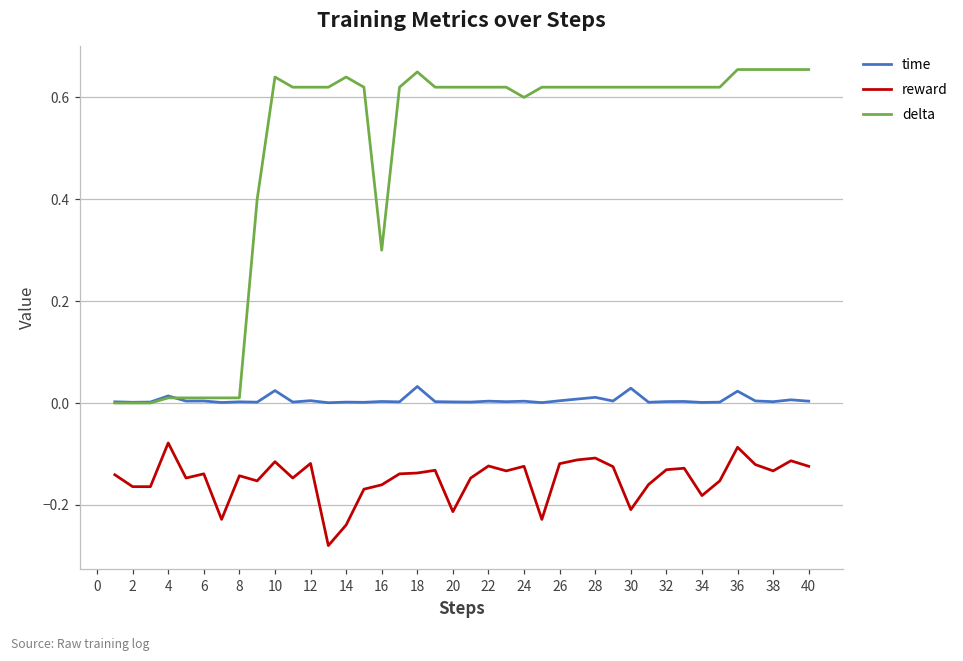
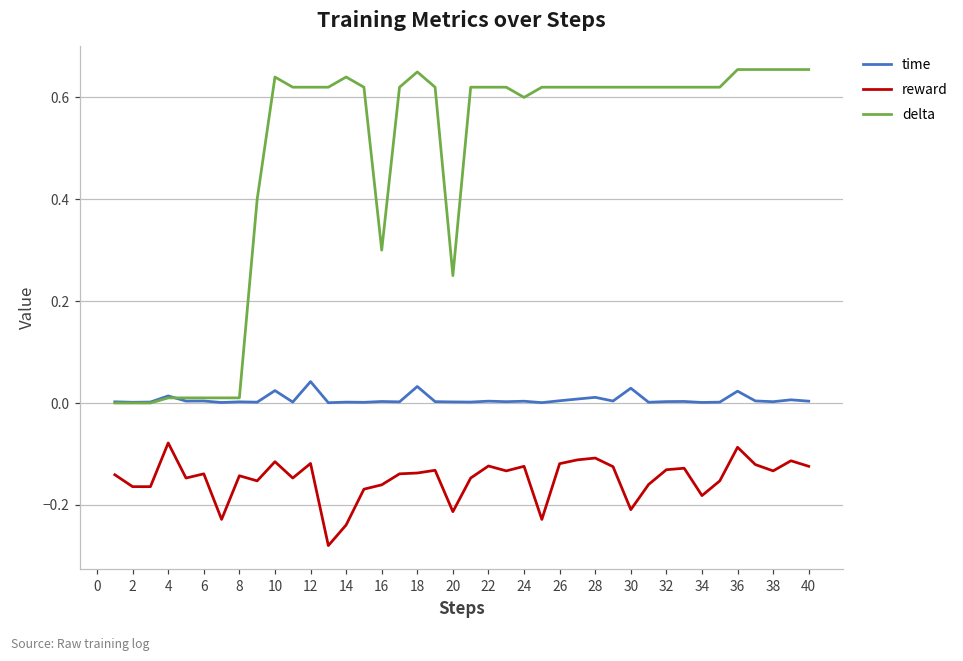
time, 12: 0.00 -> 0.04
delta, 20: 0.62 -> 0.25
